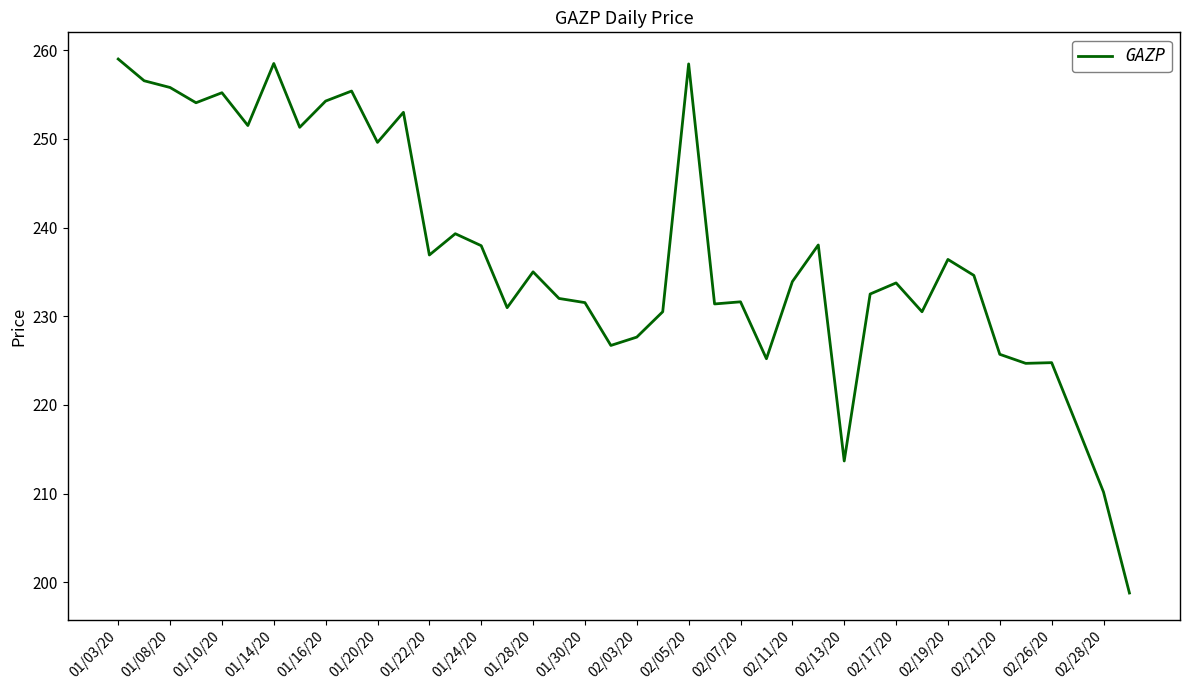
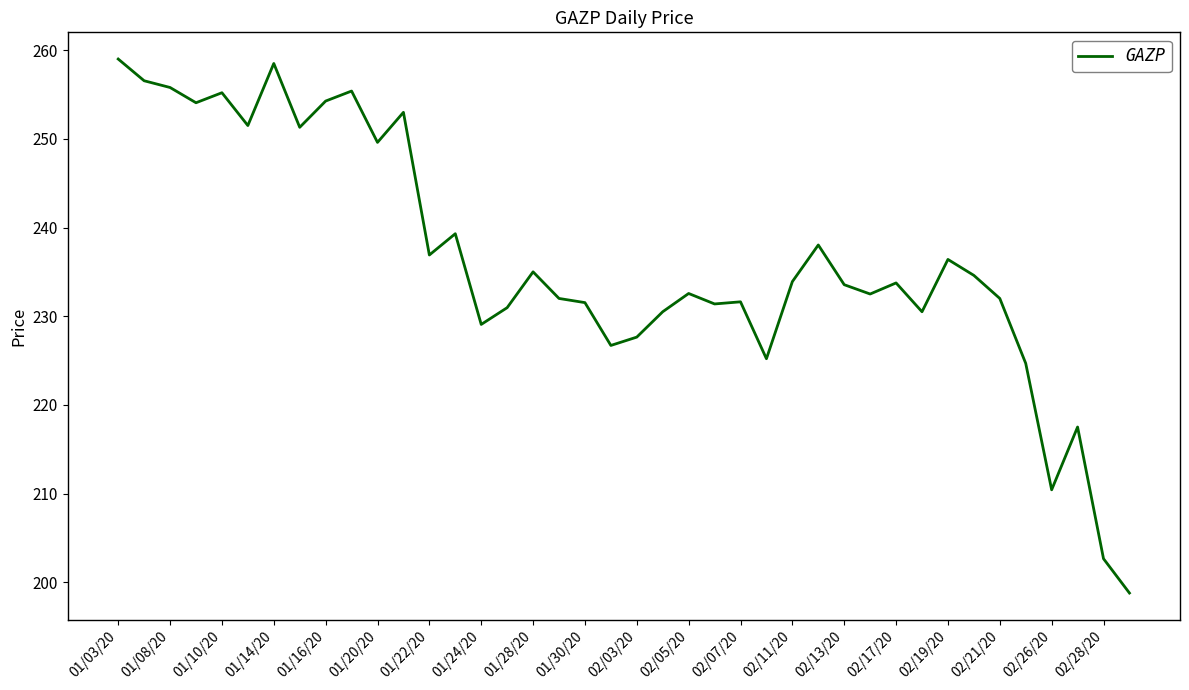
01/24/20: 238 -> 229
02/05/20: 258 -> 233
02/13/20: 214 -> 234
02/21/20: 226 -> 232
02/26/20: 225 -> 210
02/28/20: 210 -> 203
